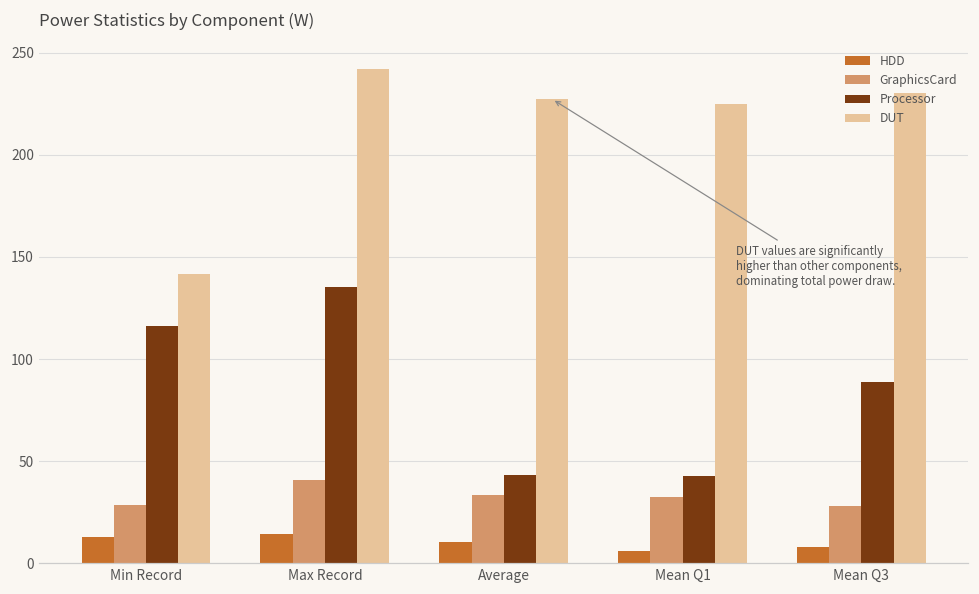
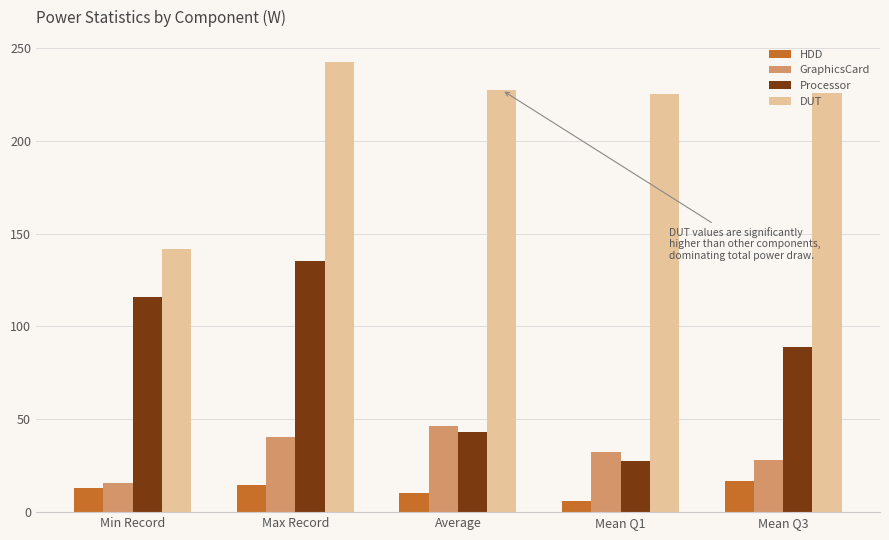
GraphicsCard, Min Record: 28 -> 16
GraphicsCard, Average: 33 -> 46
Processor, Mean Q1: 43 -> 27
HDD, Mean Q3: 8 -> 17
DUT, Mean Q3: 230 -> 226
